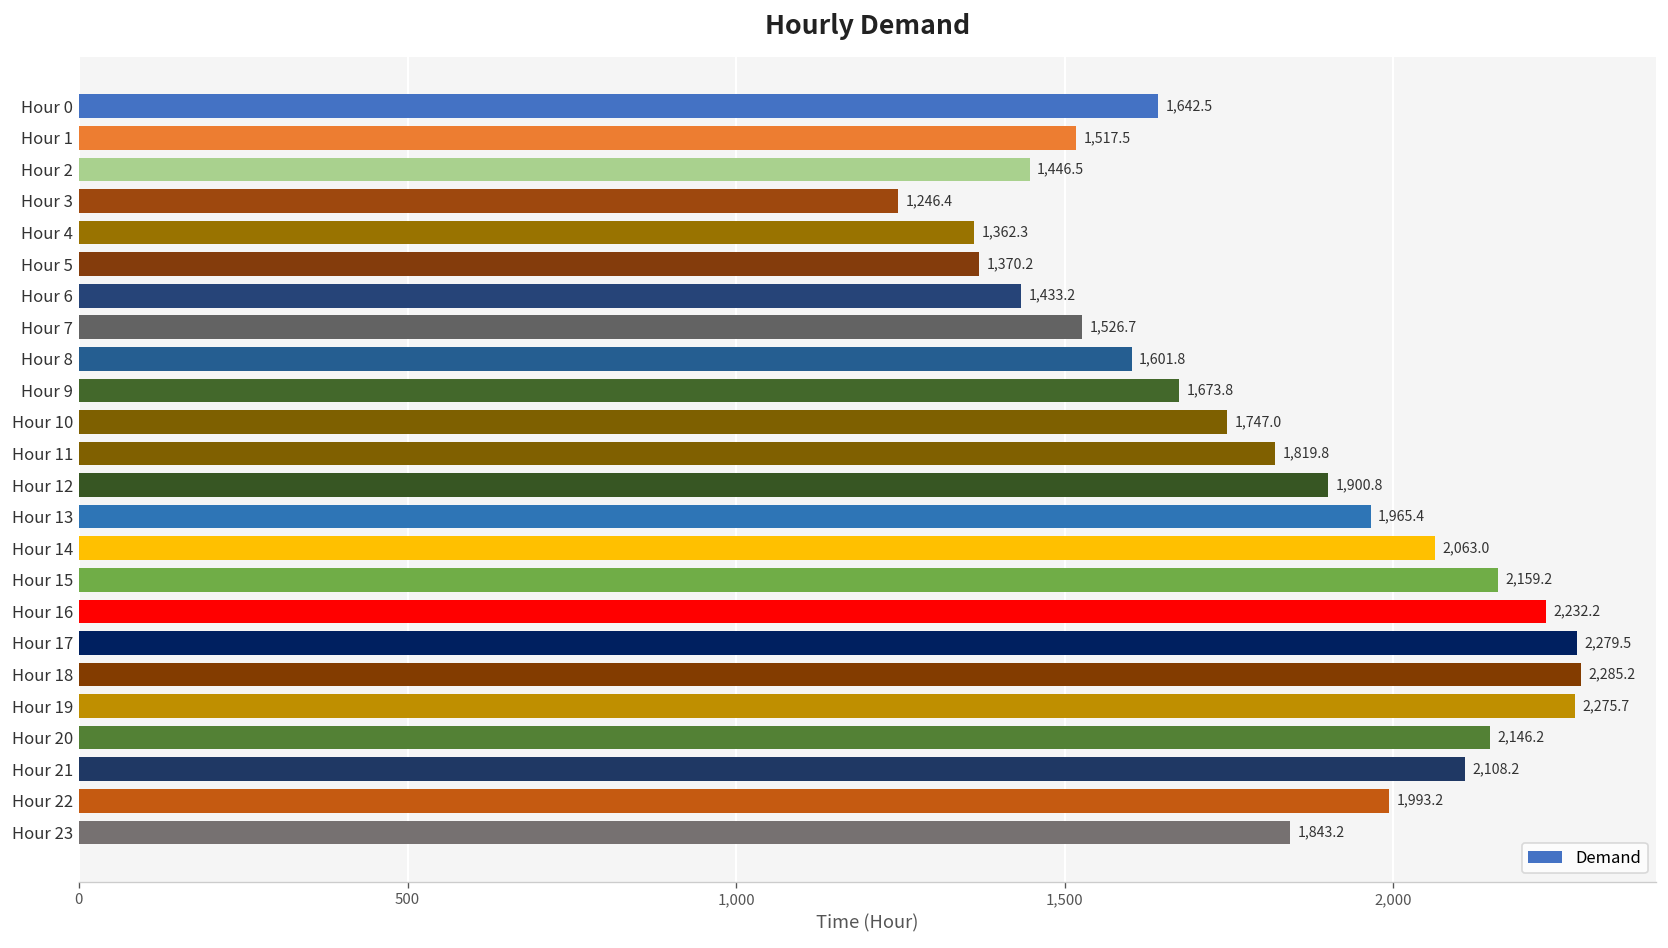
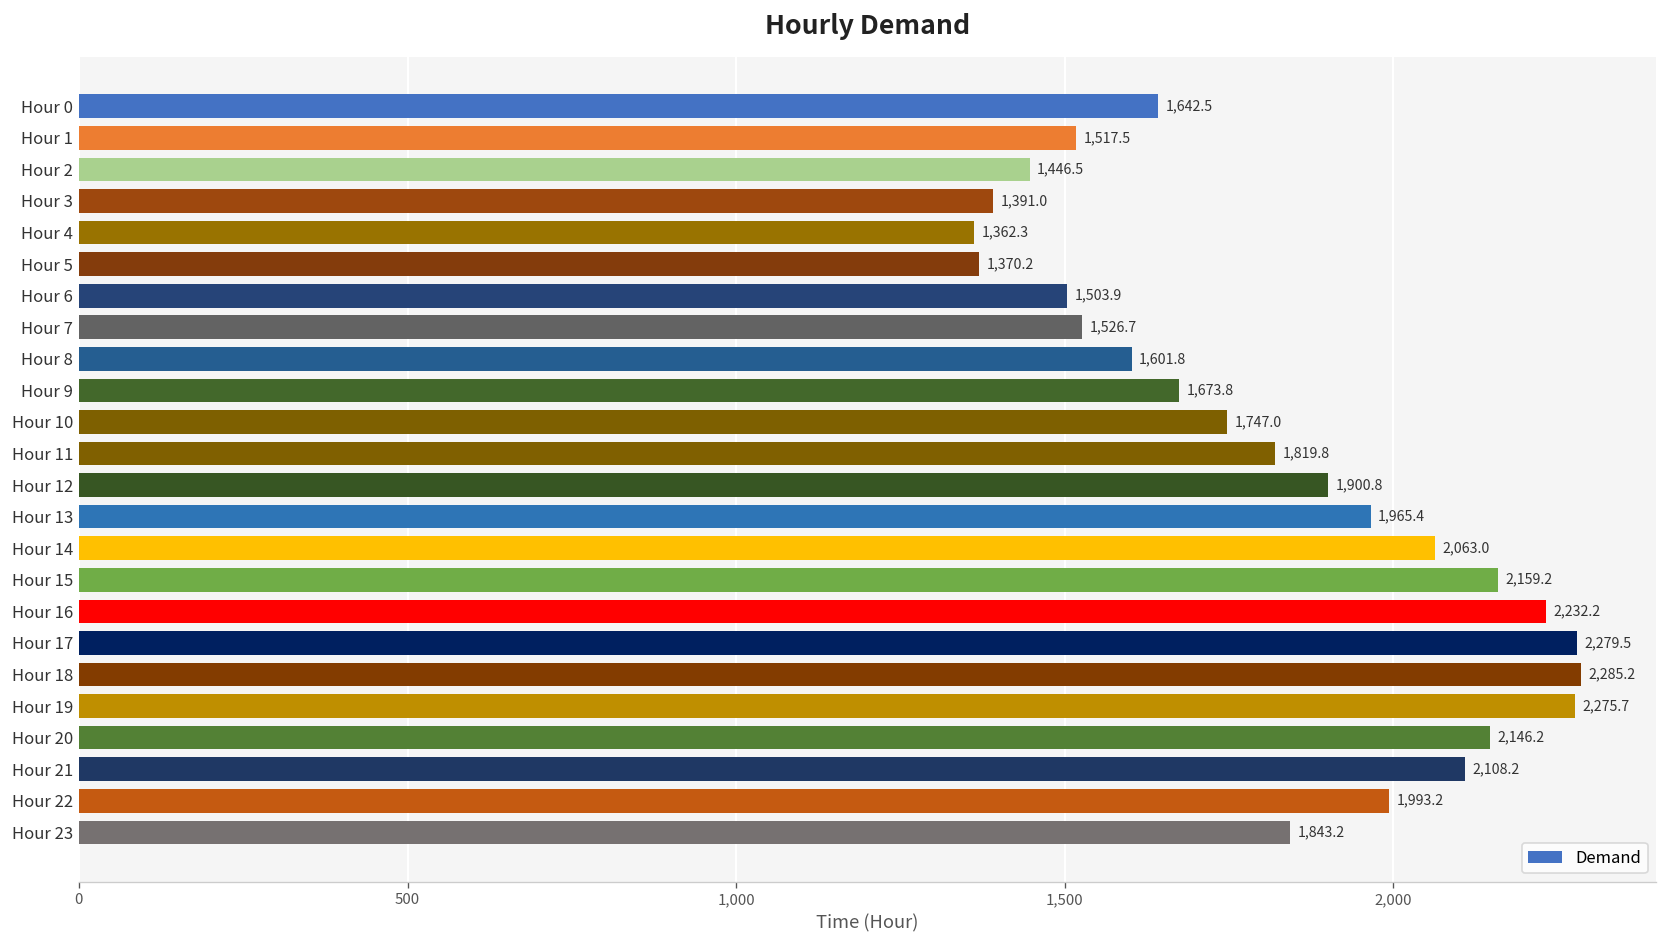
Hour 3: 1,246.4 -> 1,391.0
Hour 6: 1,433.2 -> 1,503.9
